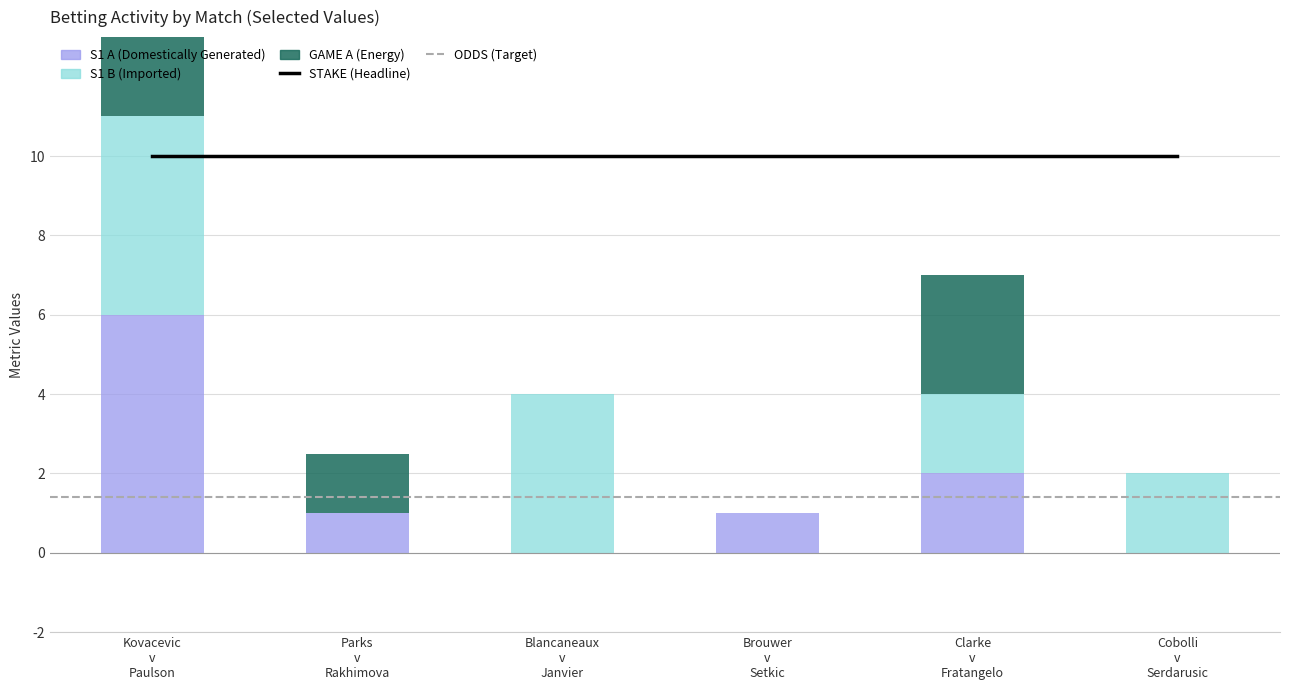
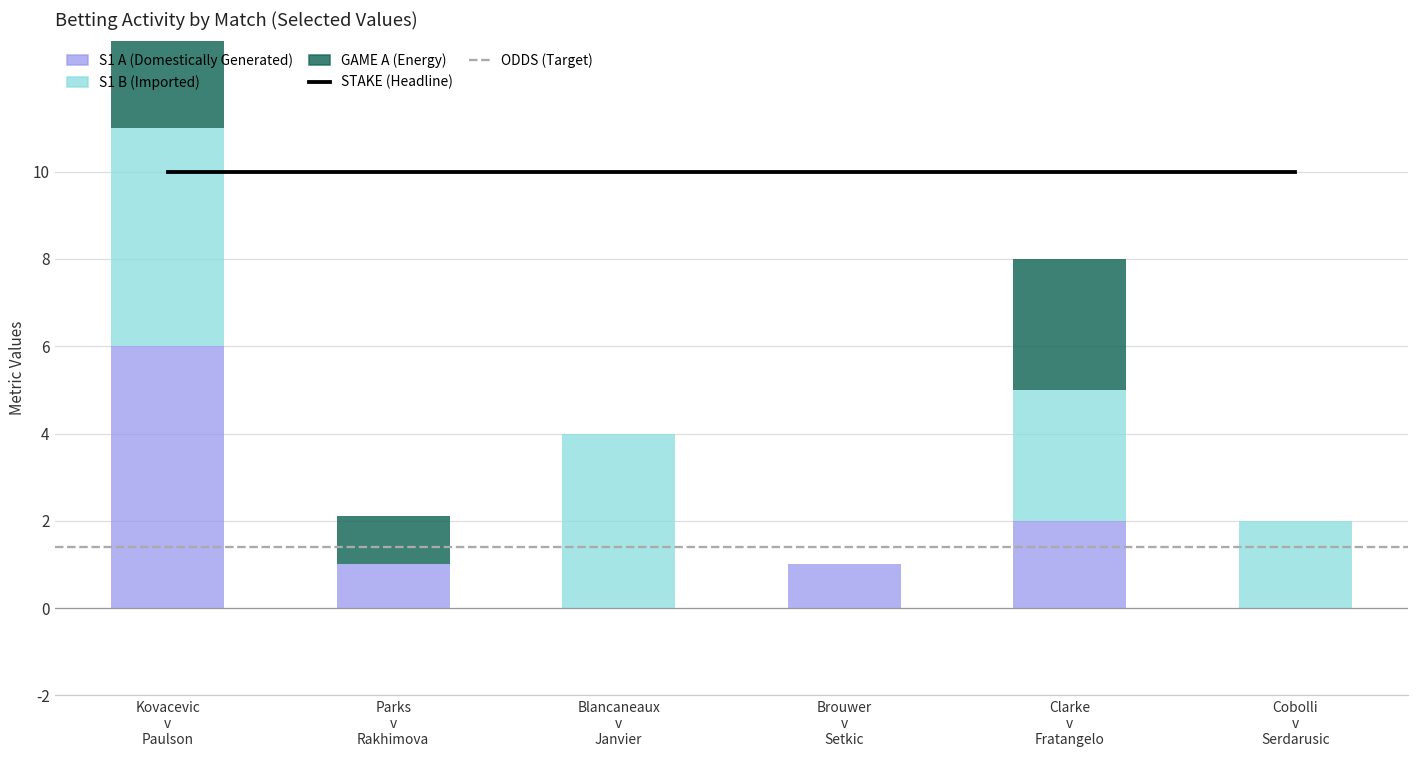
GAME A (Energy), Parks v Rakhimova: 1.5 -> 1.1
S1 B (Imported), Clarke v Fratangelo: 2 -> 3
